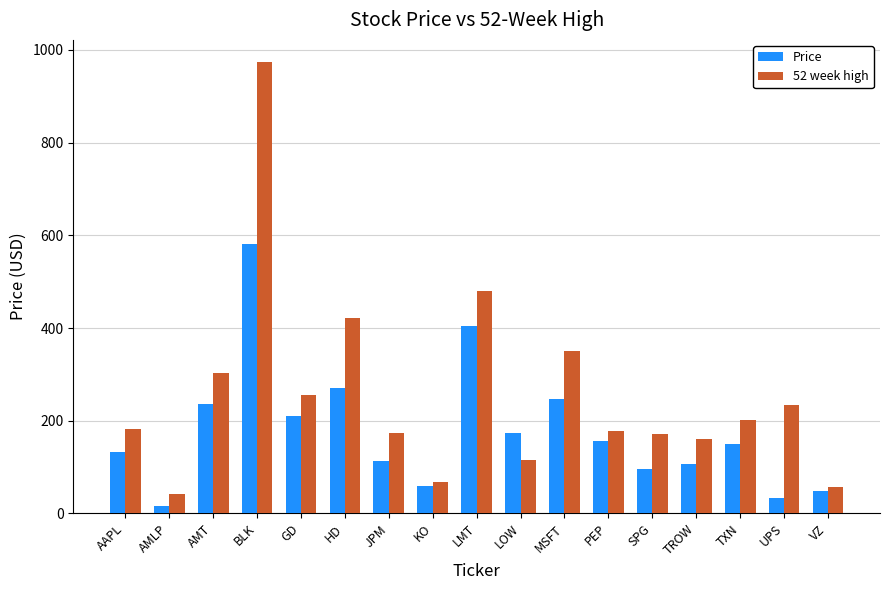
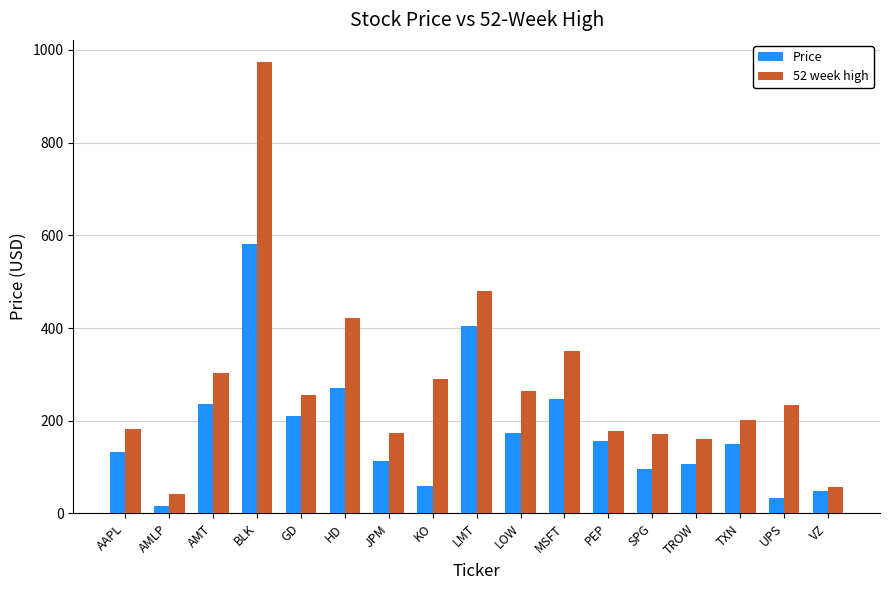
52 week high, KO: 70 -> 290
52 week high, LOW: 120 -> 260
